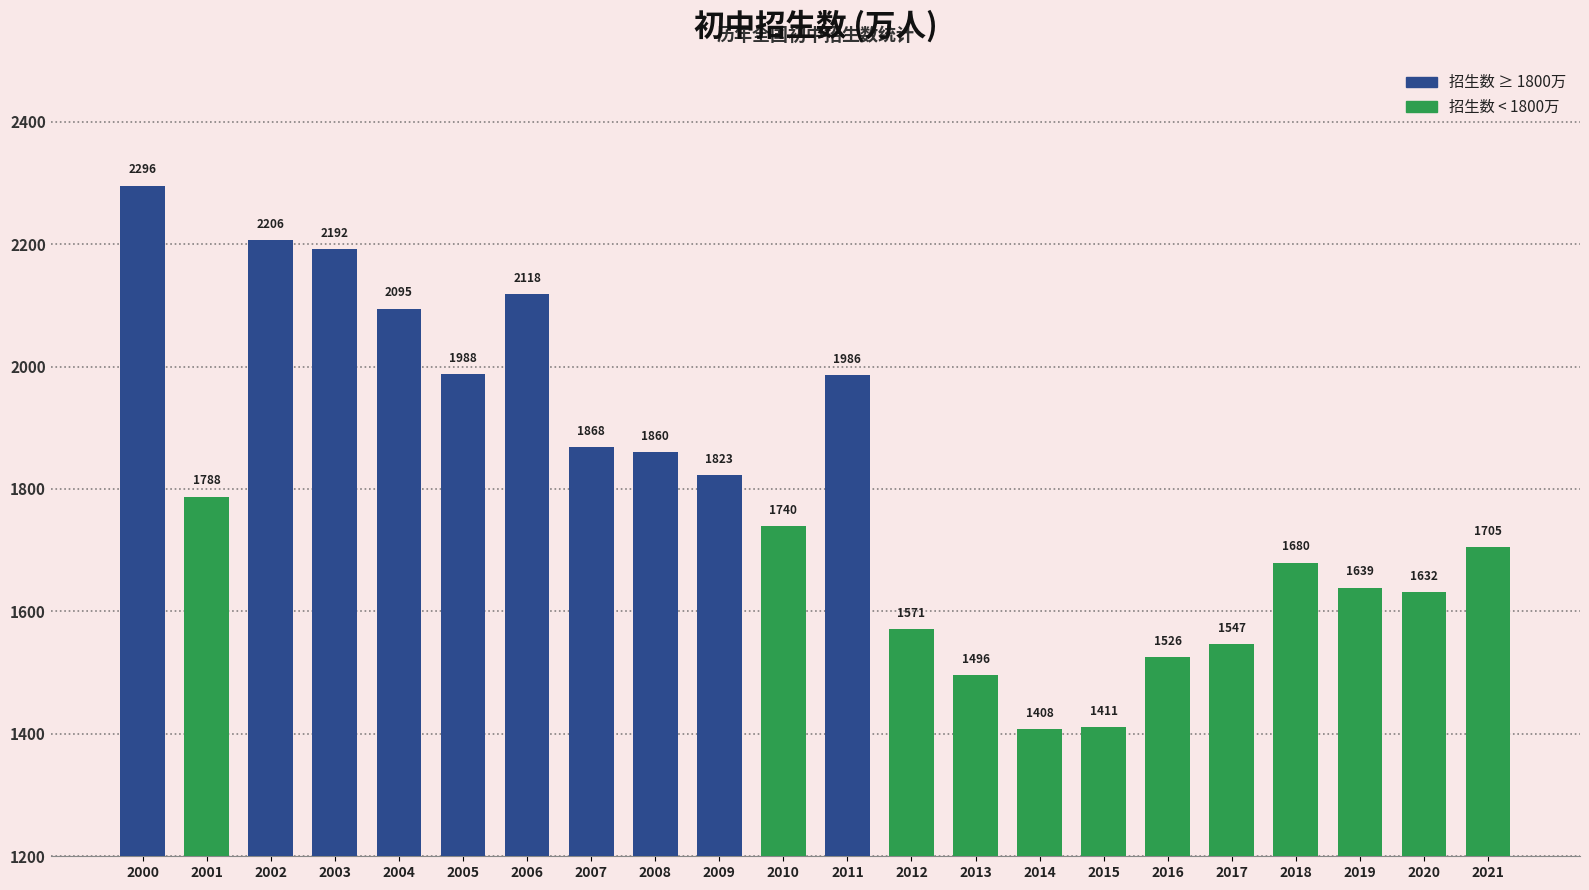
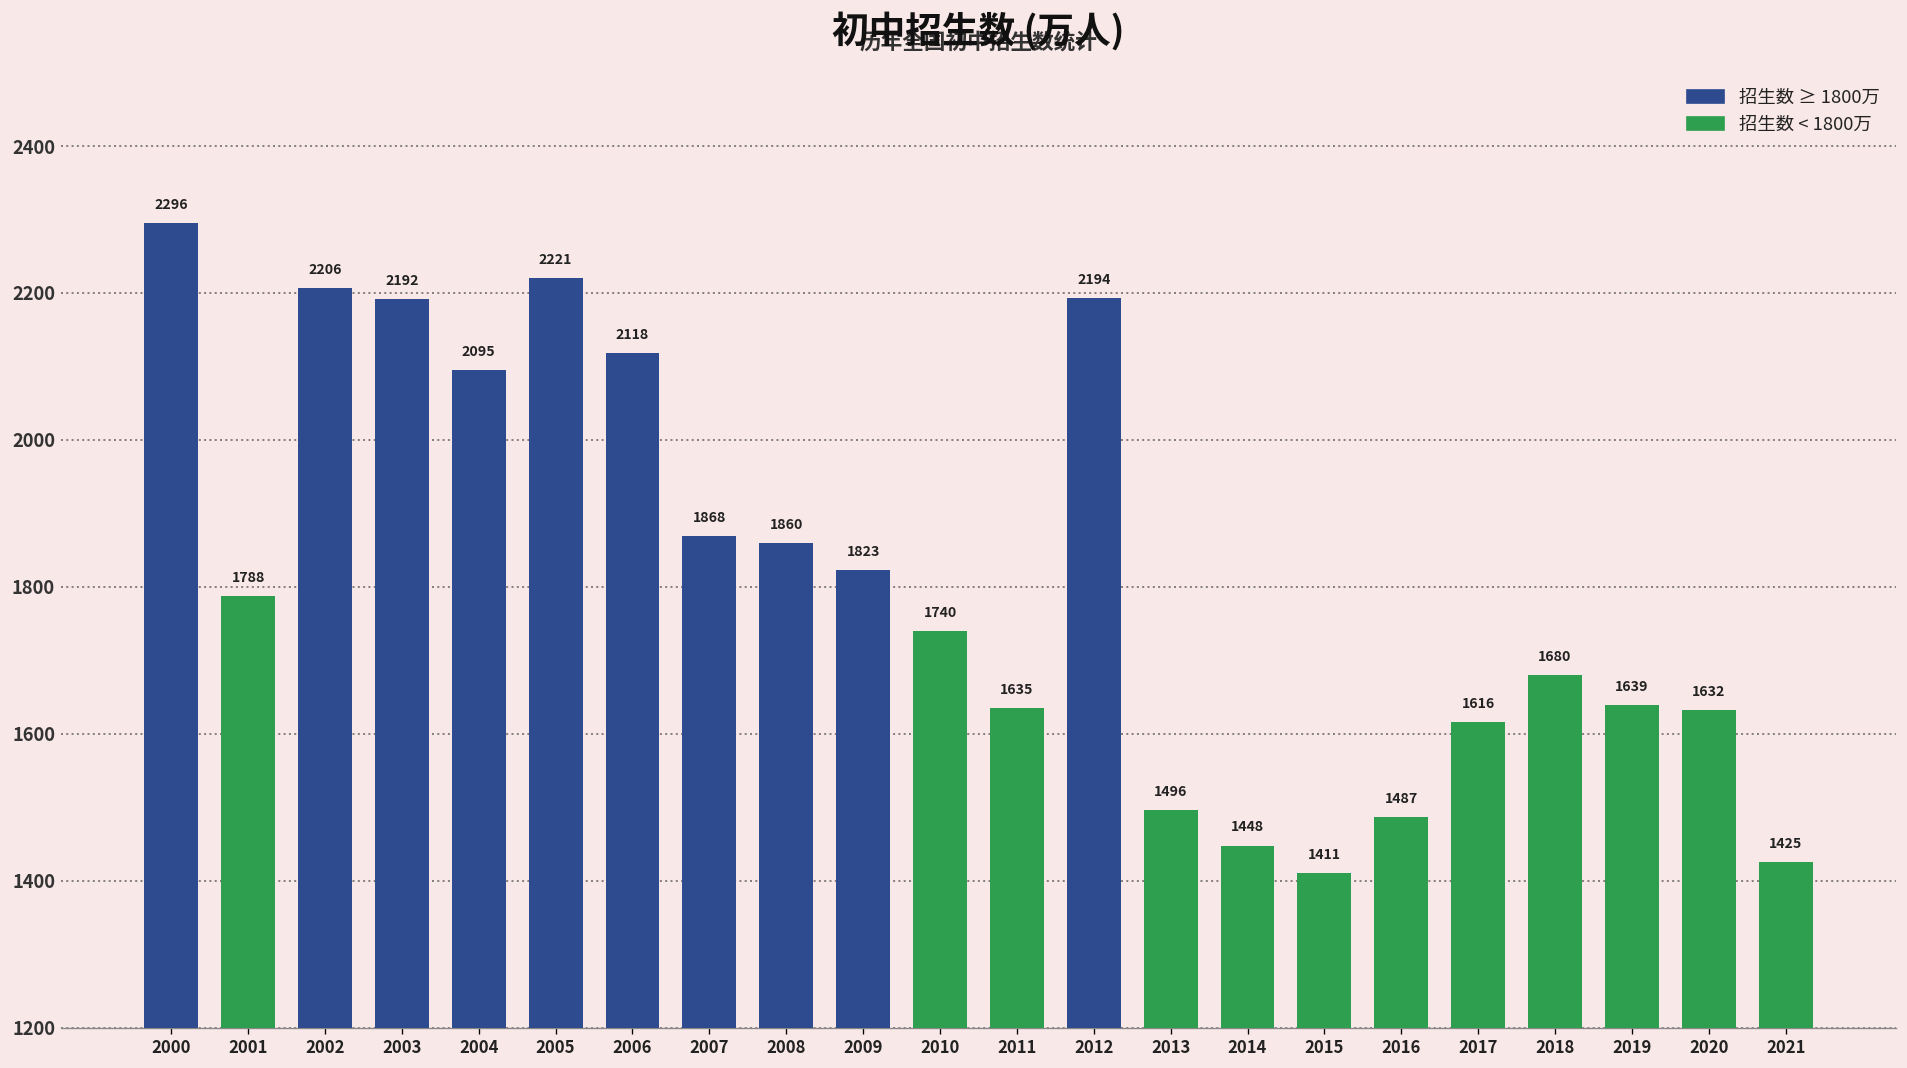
2005: 1988 -> 2221
2011: 1986 -> 1635
2012: 1571 -> 2194
2014: 1408 -> 1448
2016: 1526 -> 1487
2017: 1547 -> 1616
2021: 1705 -> 1425
